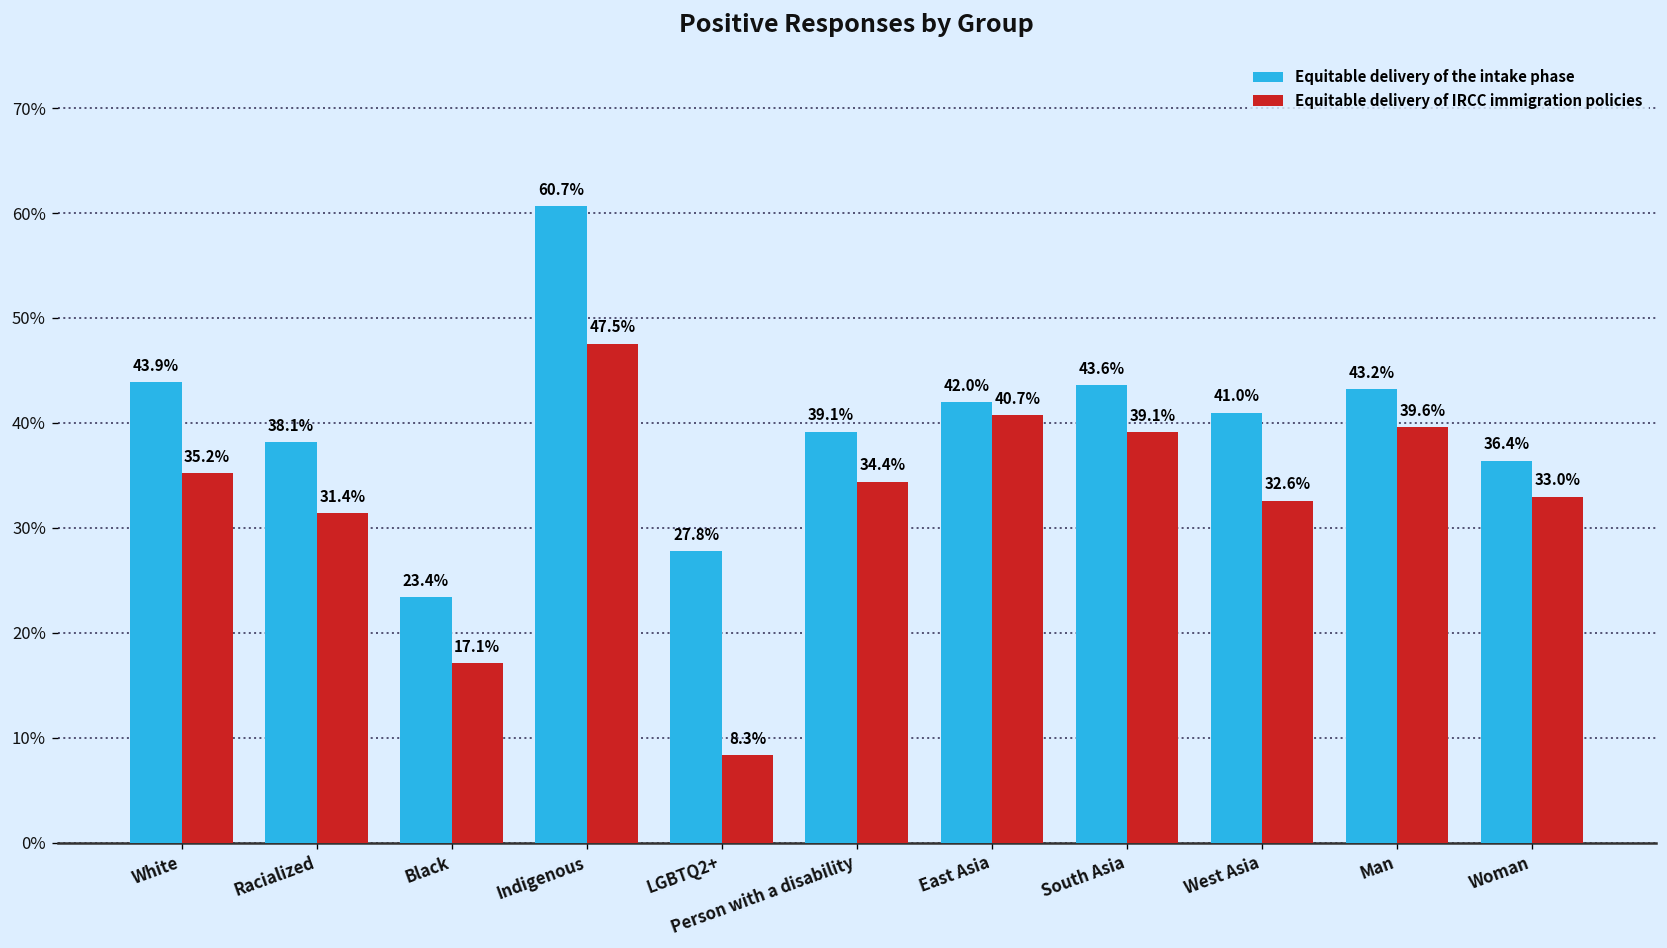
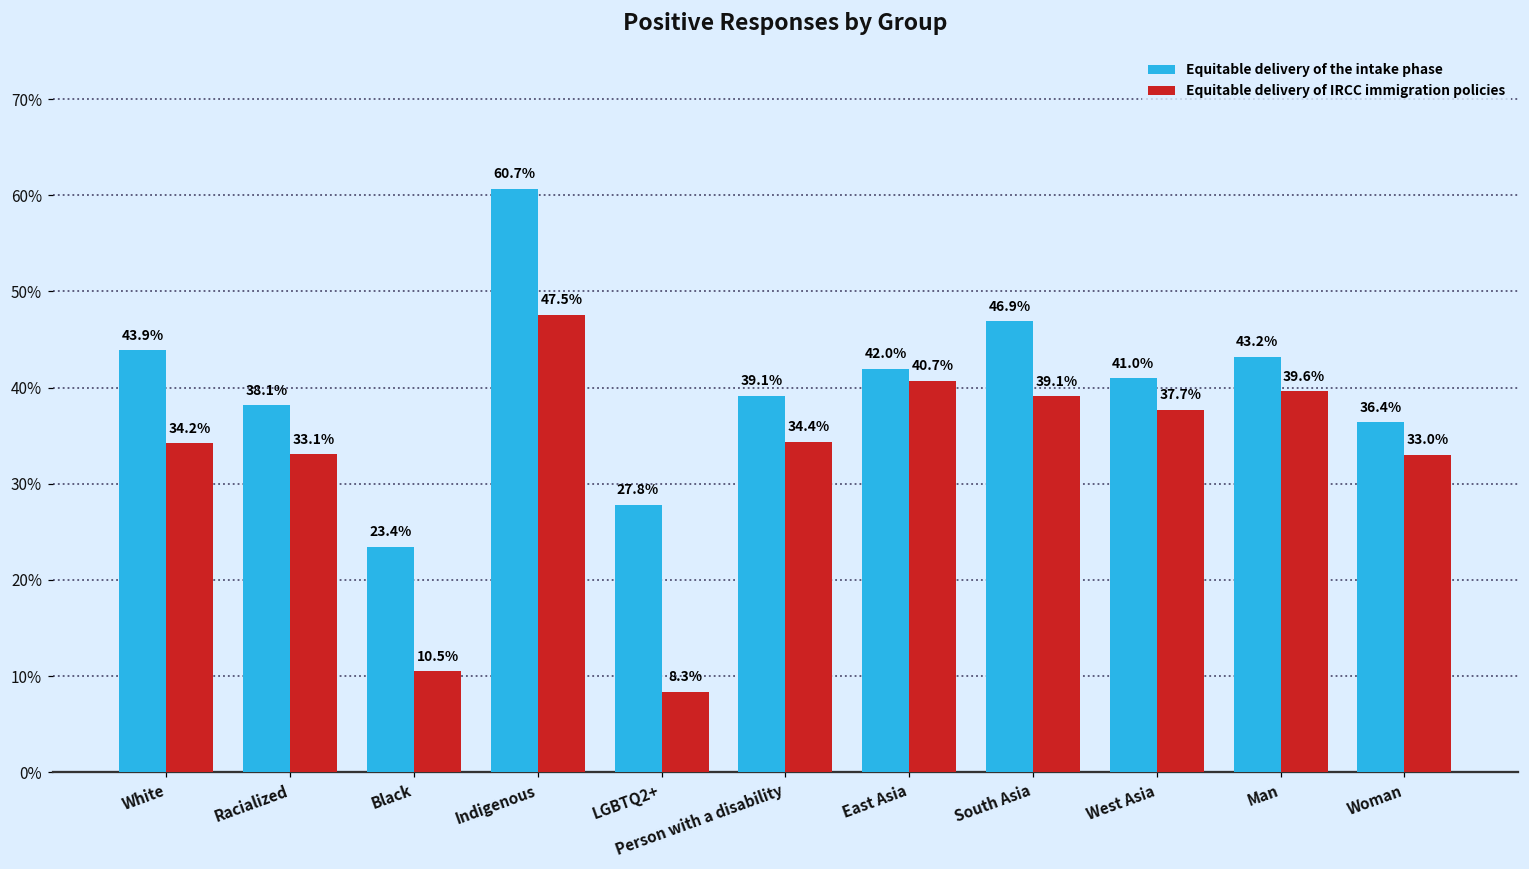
Equitable delivery of IRCC immigration policies, White: 35.2% -> 34.2%
Equitable delivery of IRCC immigration policies, Racialized: 31.4% -> 33.1%
Equitable delivery of IRCC immigration policies, Black: 17.1% -> 10.5%
Equitable delivery of the intake phase, South Asia: 43.6% -> 46.9%
Equitable delivery of IRCC immigration policies, West Asia: 32.6% -> 37.7%
